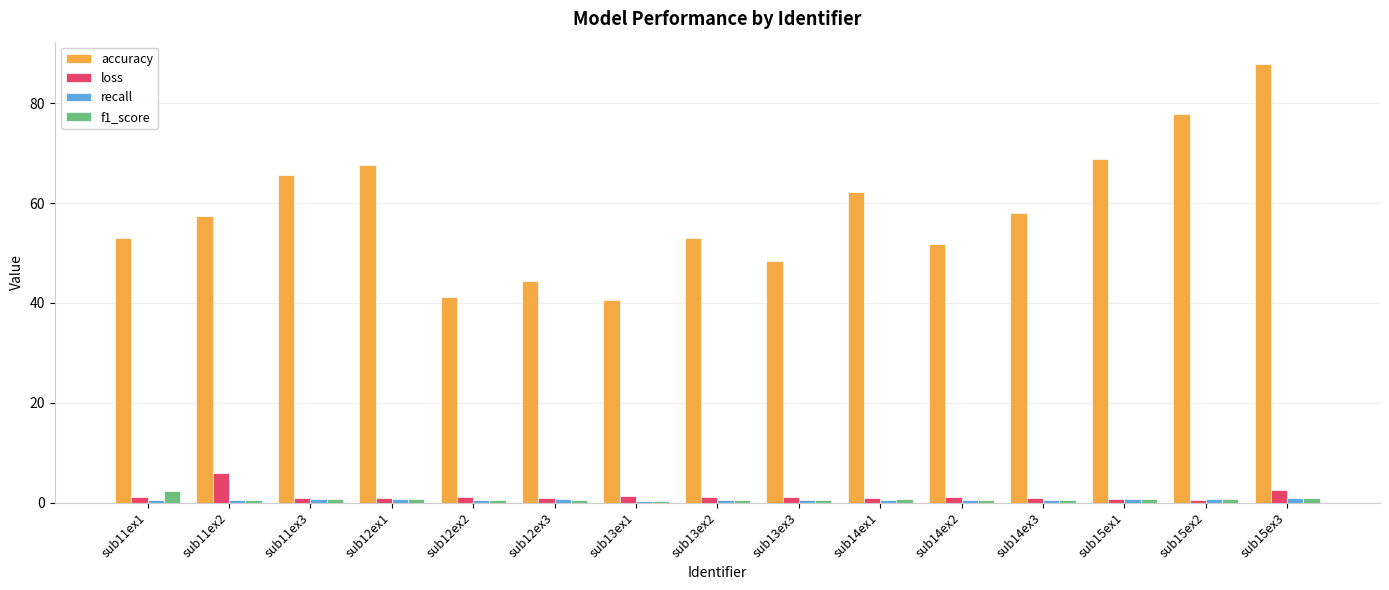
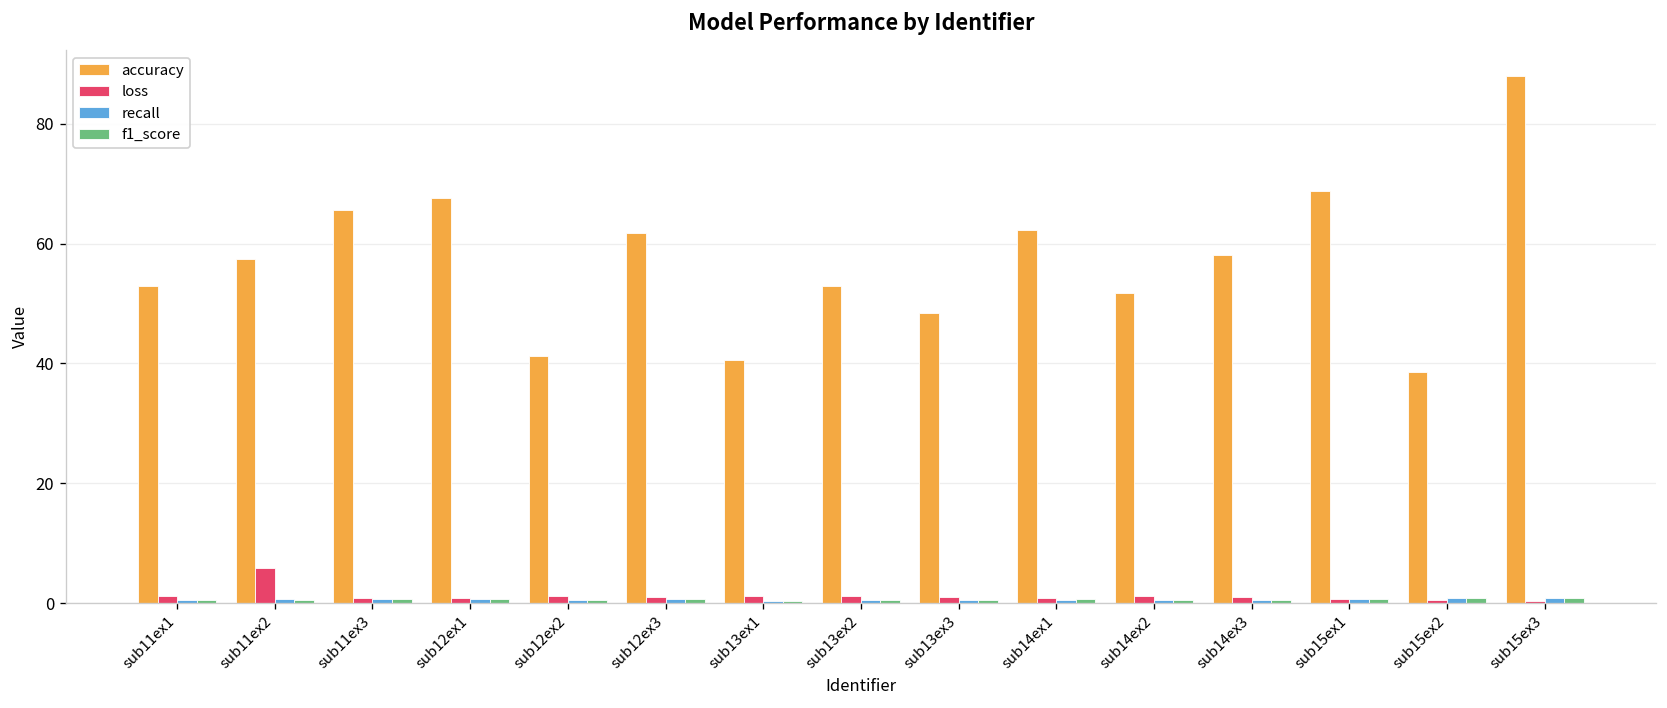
f1_score, sub11ex1: 2 -> 1
accuracy, sub12ex3: 44 -> 62
accuracy, sub15ex2: 78 -> 39
loss, sub15ex3: 2 -> 0
